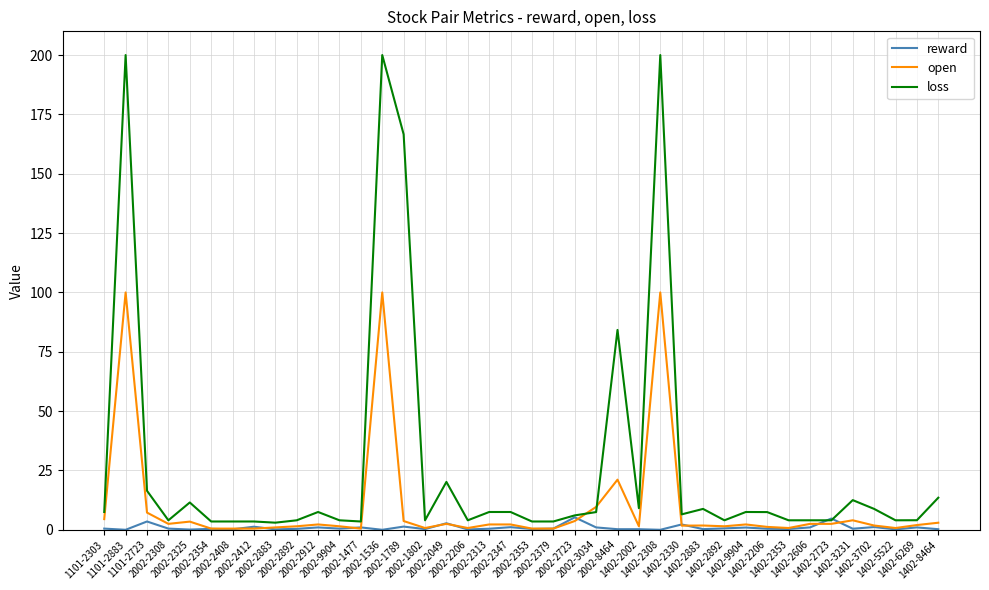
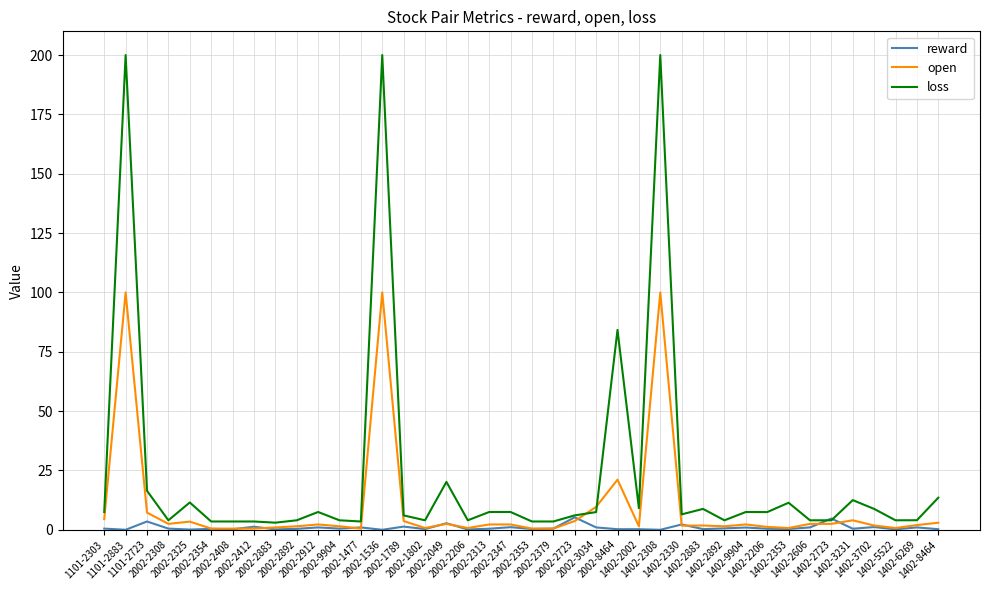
loss, 2002-1789: 167 -> 6
loss, 1402-2353: 4 -> 11
